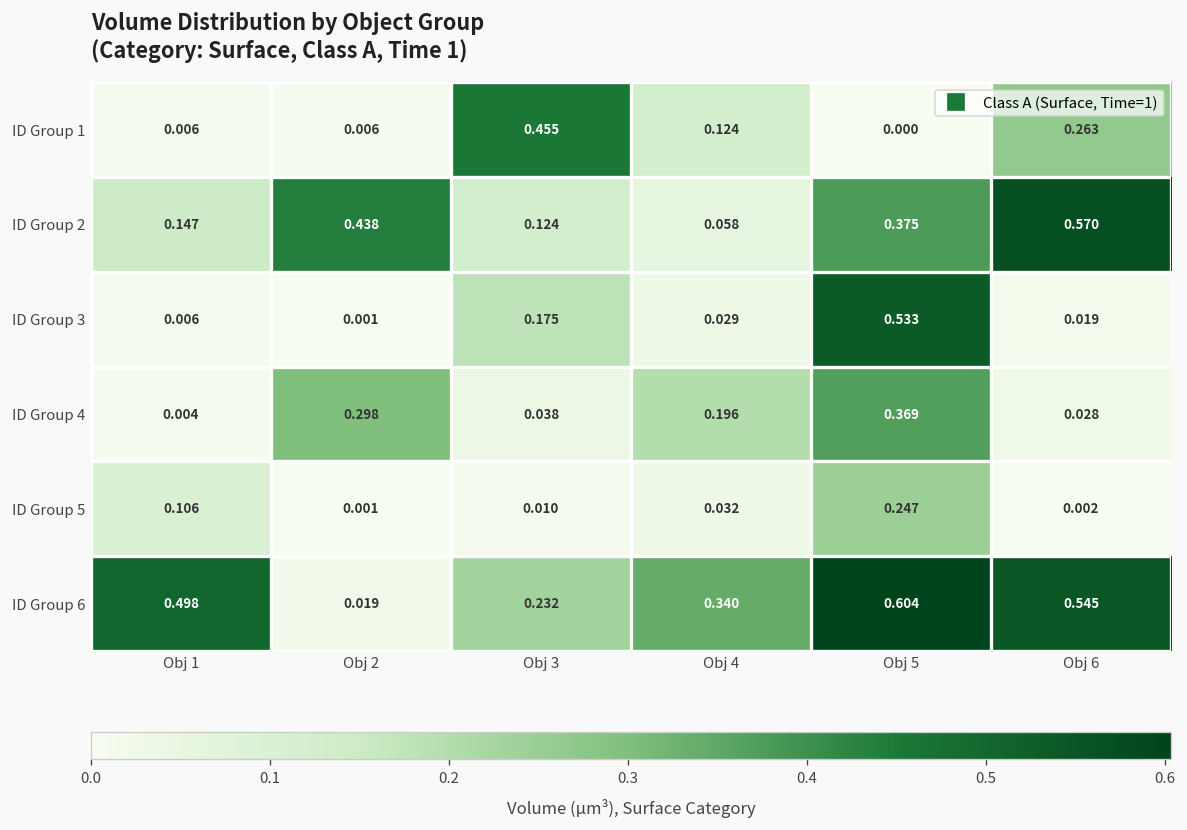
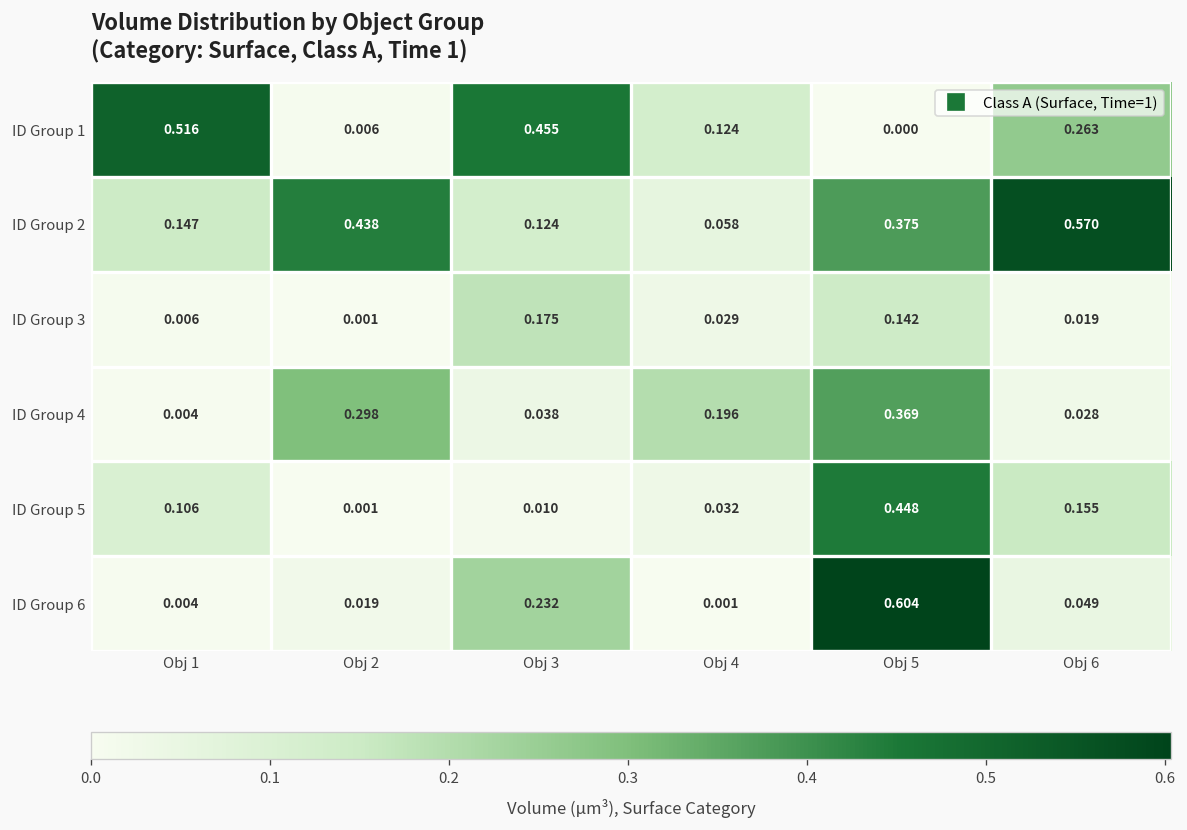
ID Group 1, Obj 1: 0.006 -> 0.516
ID Group 3, Obj 5: 0.533 -> 0.142
ID Group 5, Obj 5: 0.247 -> 0.448
ID Group 5, Obj 6: 0.002 -> 0.155
ID Group 6, Obj 1: 0.498 -> 0.004
ID Group 6, Obj 4: 0.340 -> 0.001
ID Group 6, Obj 6: 0.545 -> 0.049
